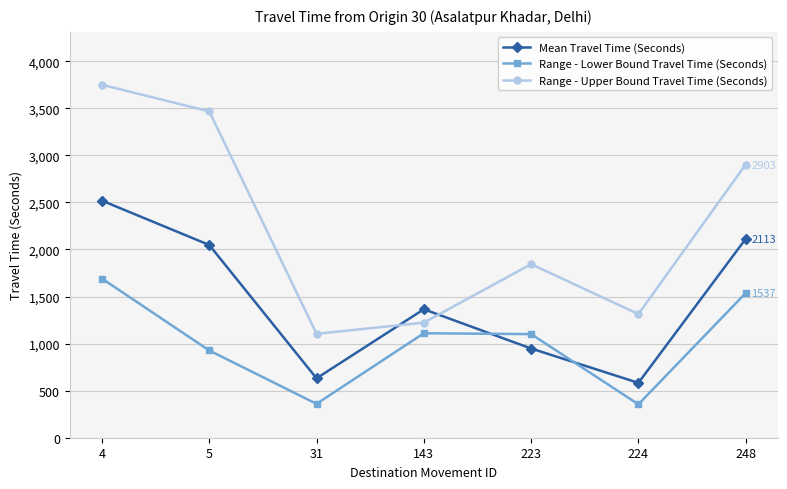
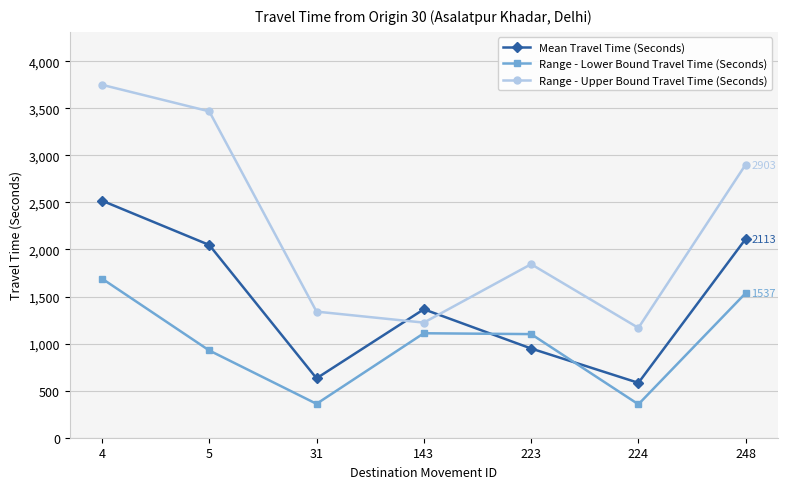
Range - Upper Bound Travel Time (Seconds), 31: 1,100 -> 1,300
Range - Upper Bound Travel Time (Seconds), 224: 1,300 -> 1,200
